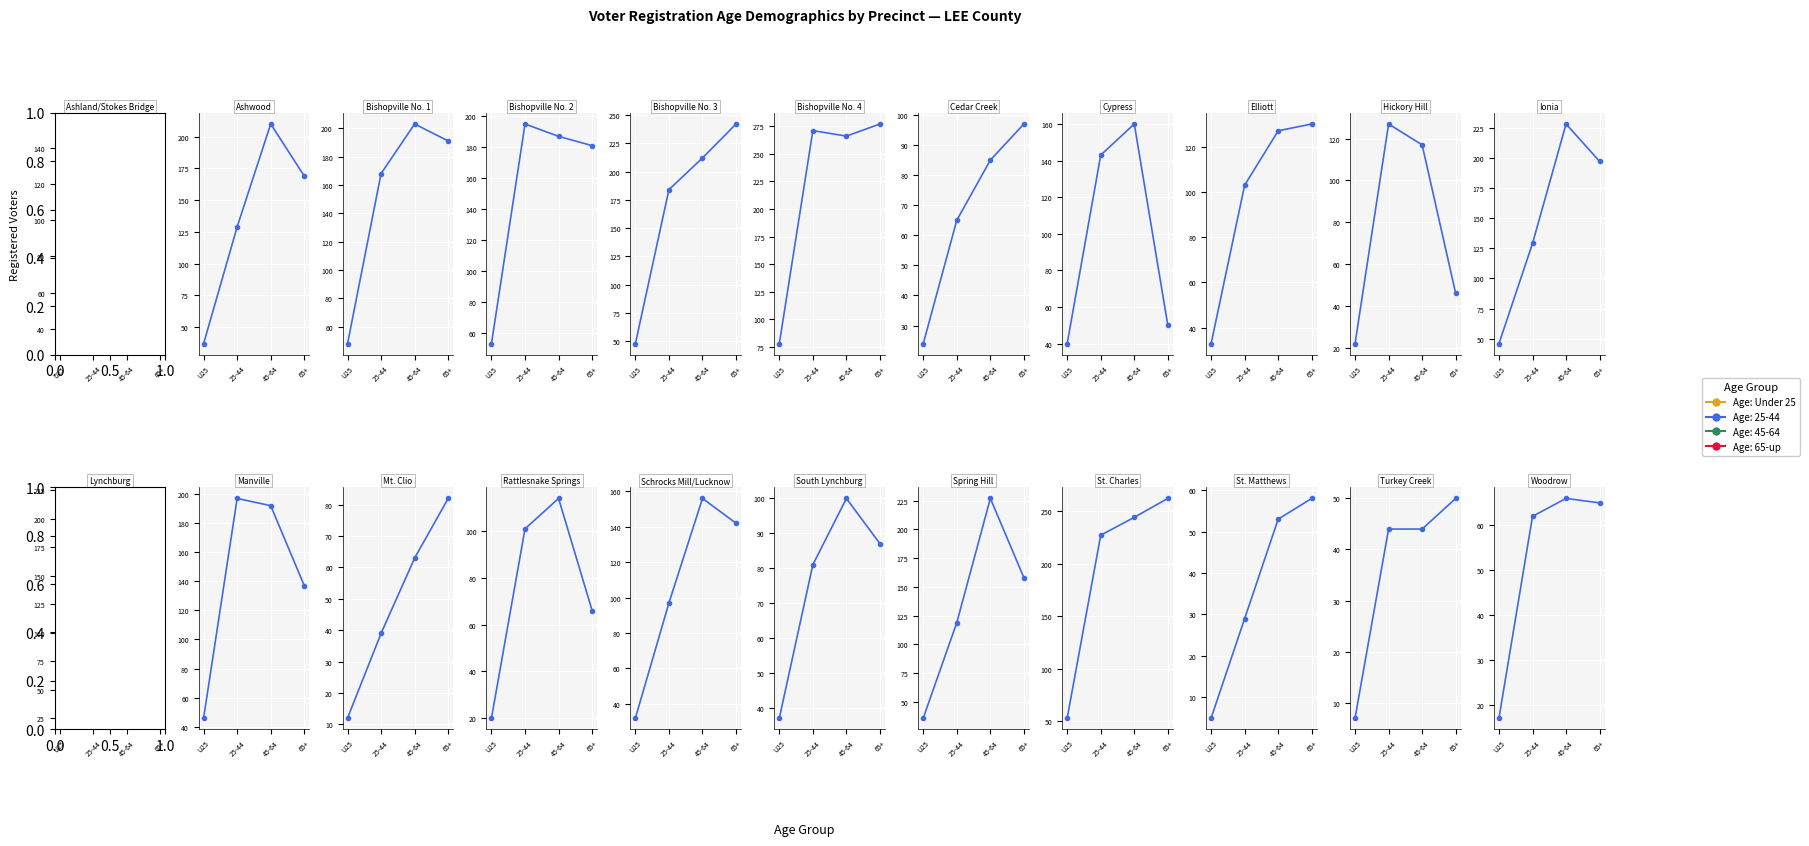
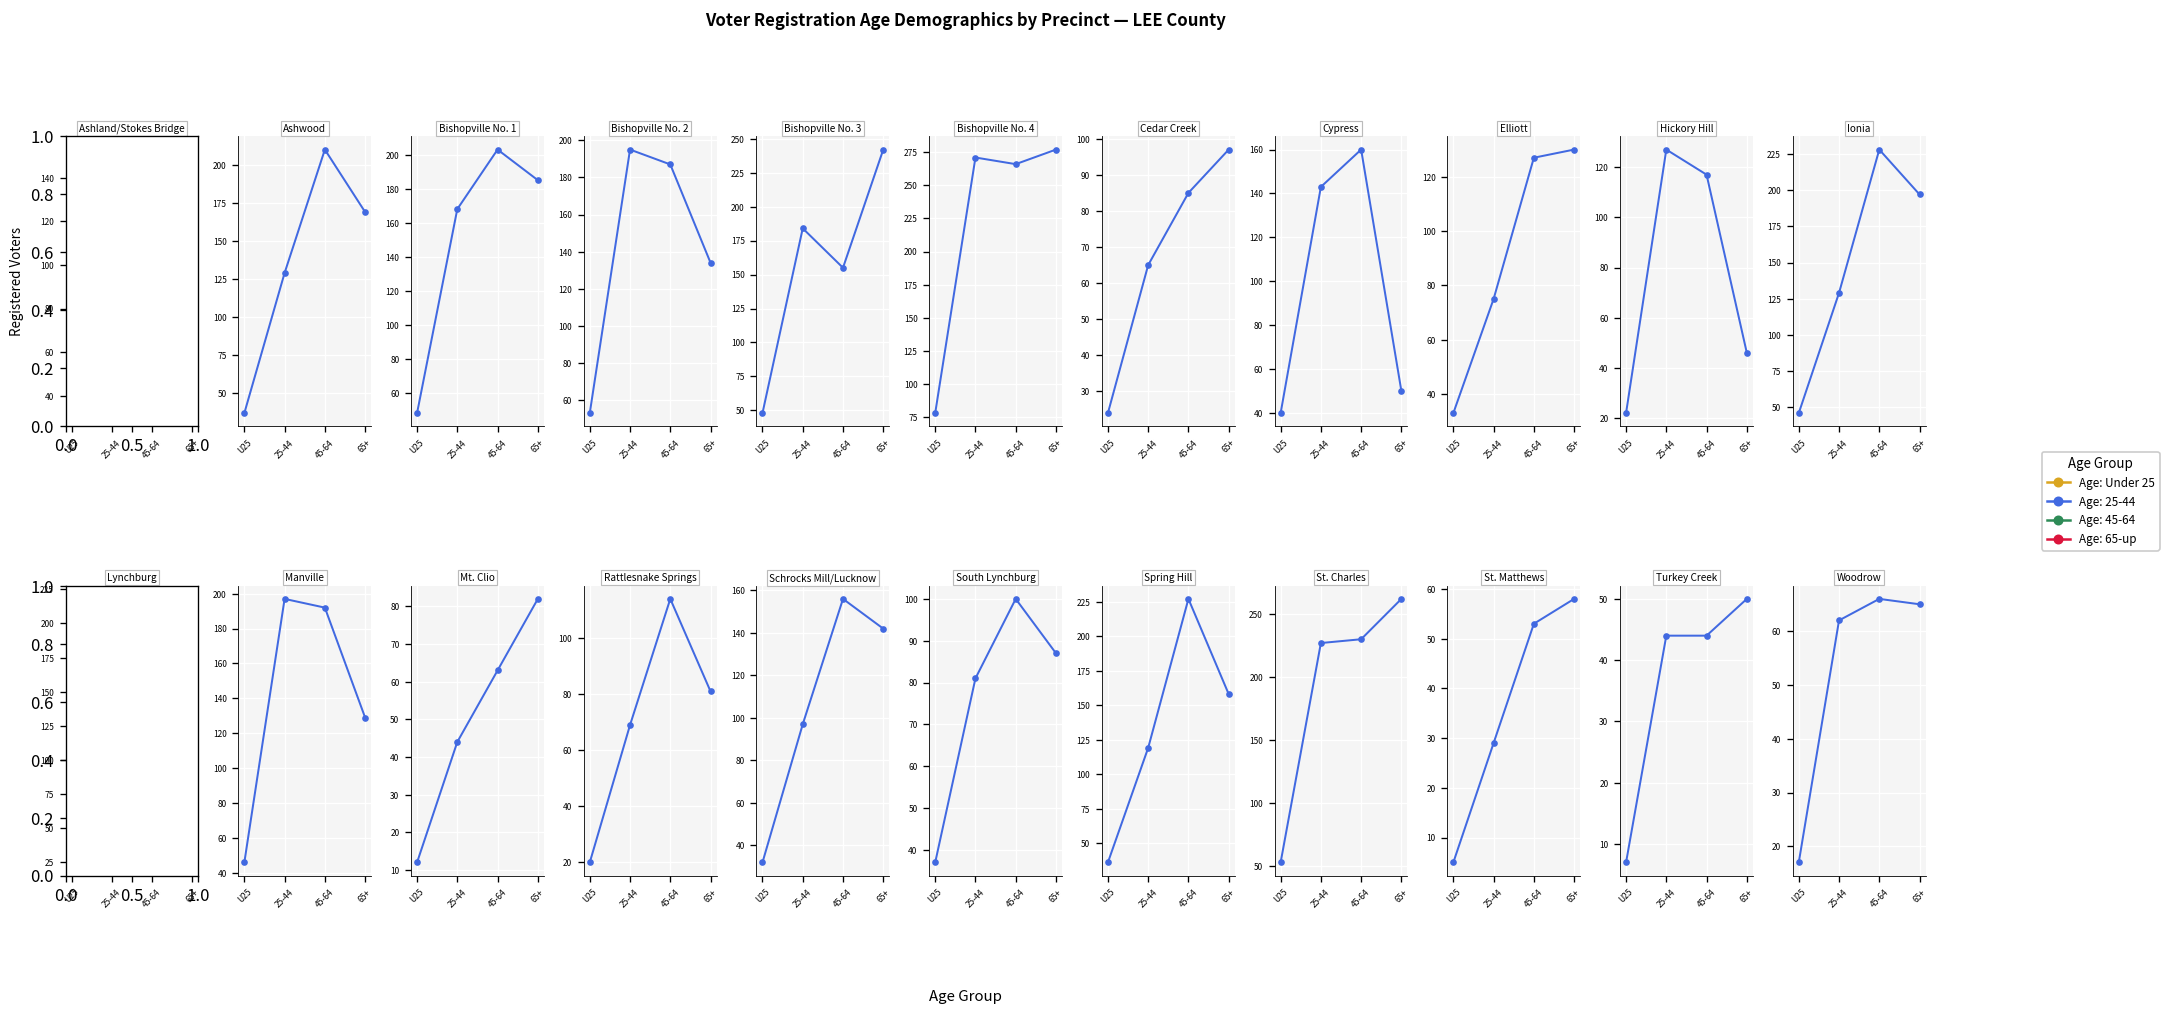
Bishopville No. 1, 65+: 191 -> 185
Bishopville No. 2, 65+: 181 -> 134
Bishopville No. 3, 45-64: 212 -> 155
Elliott, 25-44: 103 -> 75
Manville, 65+: 137 -> 129
Mt. Clio, 25-44: 39 -> 44
Rattlesnake Springs, 25-44: 101 -> 69
Rattlesnake Springs, 65+: 66 -> 81
St. Charles, 45-64: 244 -> 230
